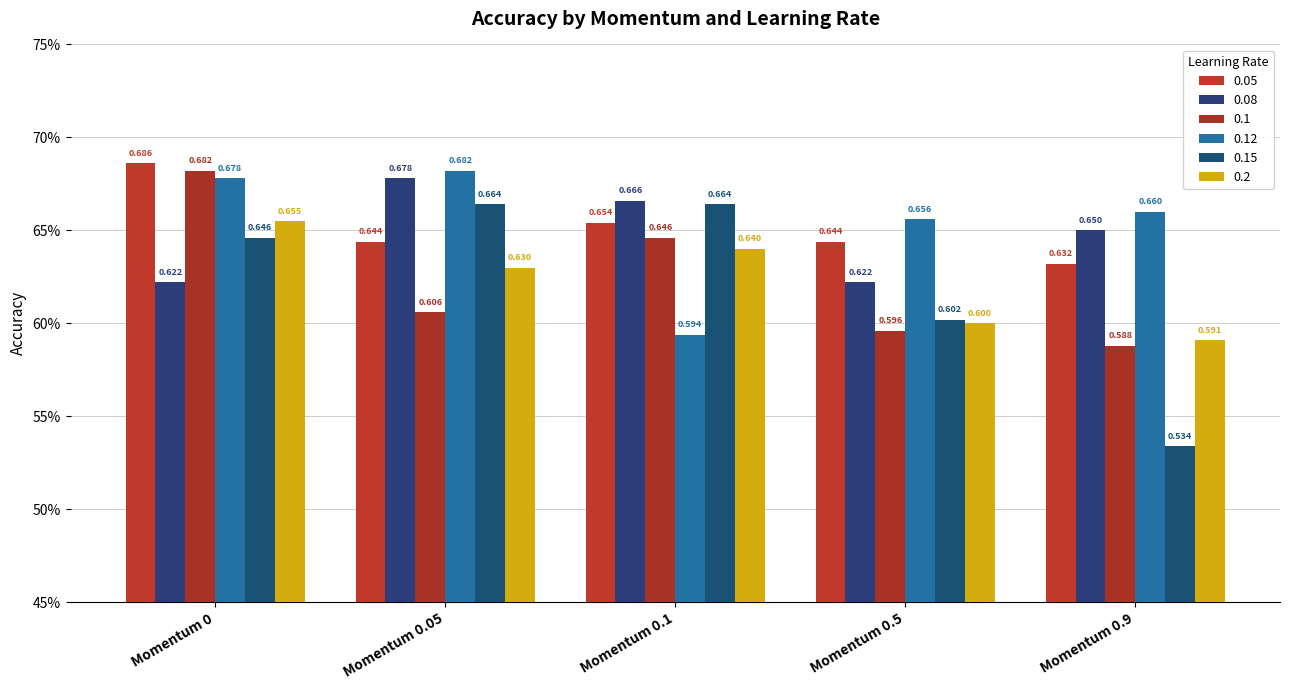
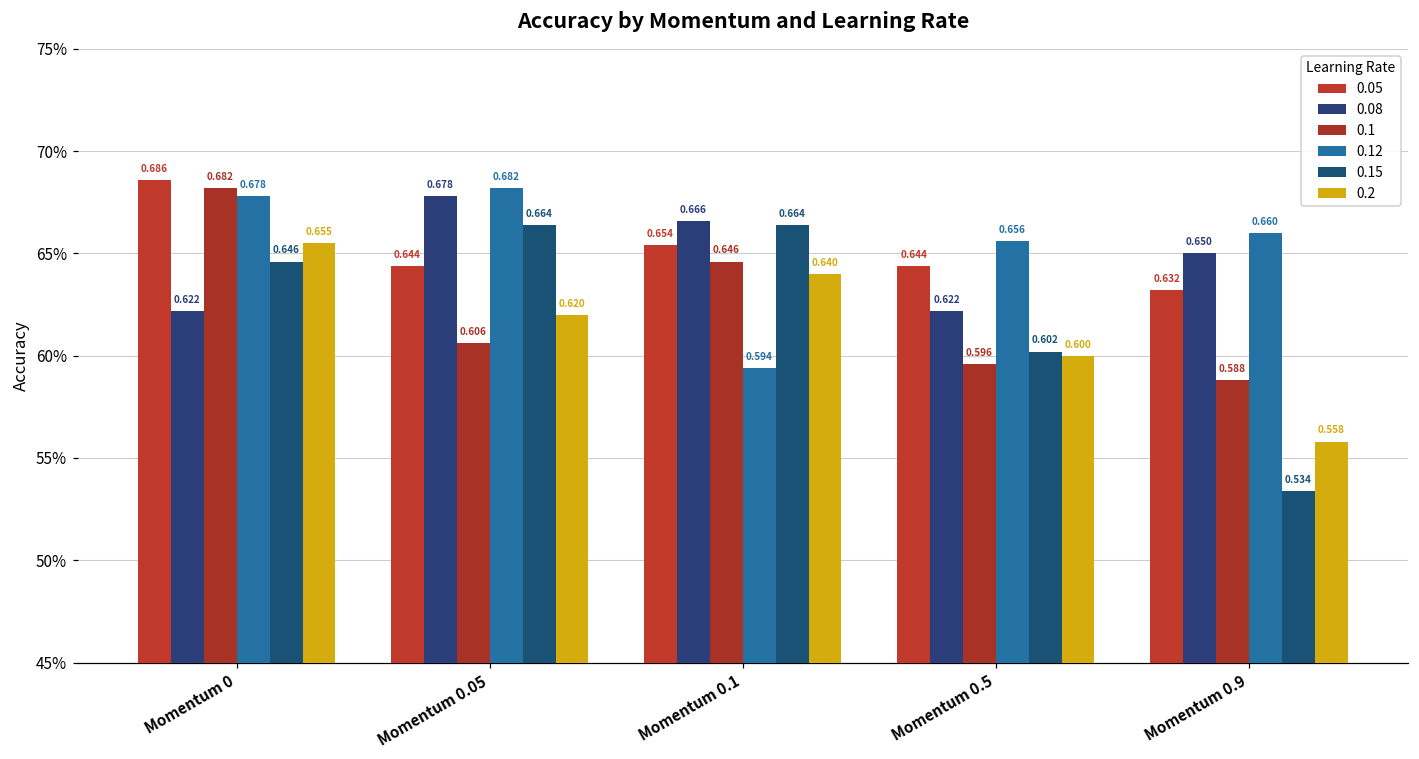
0.2, Momentum 0.05: 0.630 -> 0.620
0.2, Momentum 0.9: 0.591 -> 0.558
